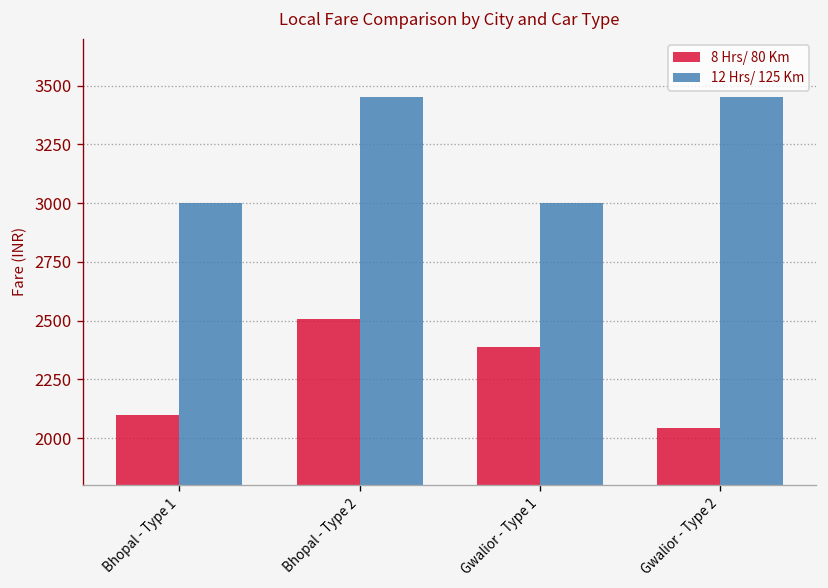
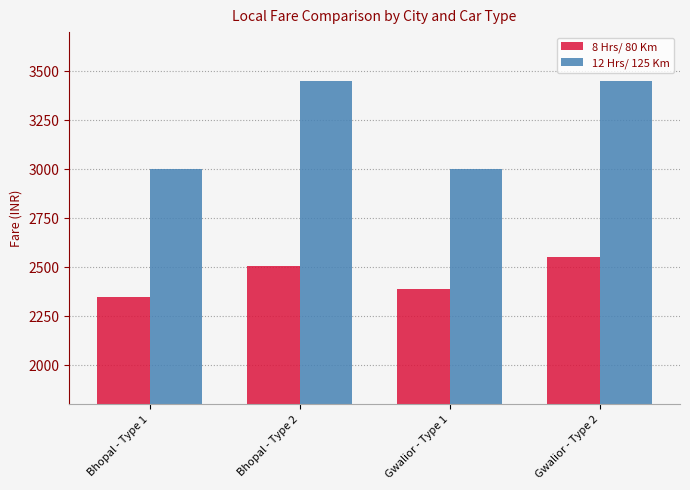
8 Hrs/ 80 Km, Bhopal - Type 1: 2100 -> 2350
8 Hrs/ 80 Km, Gwalior - Type 2: 2040 -> 2550
